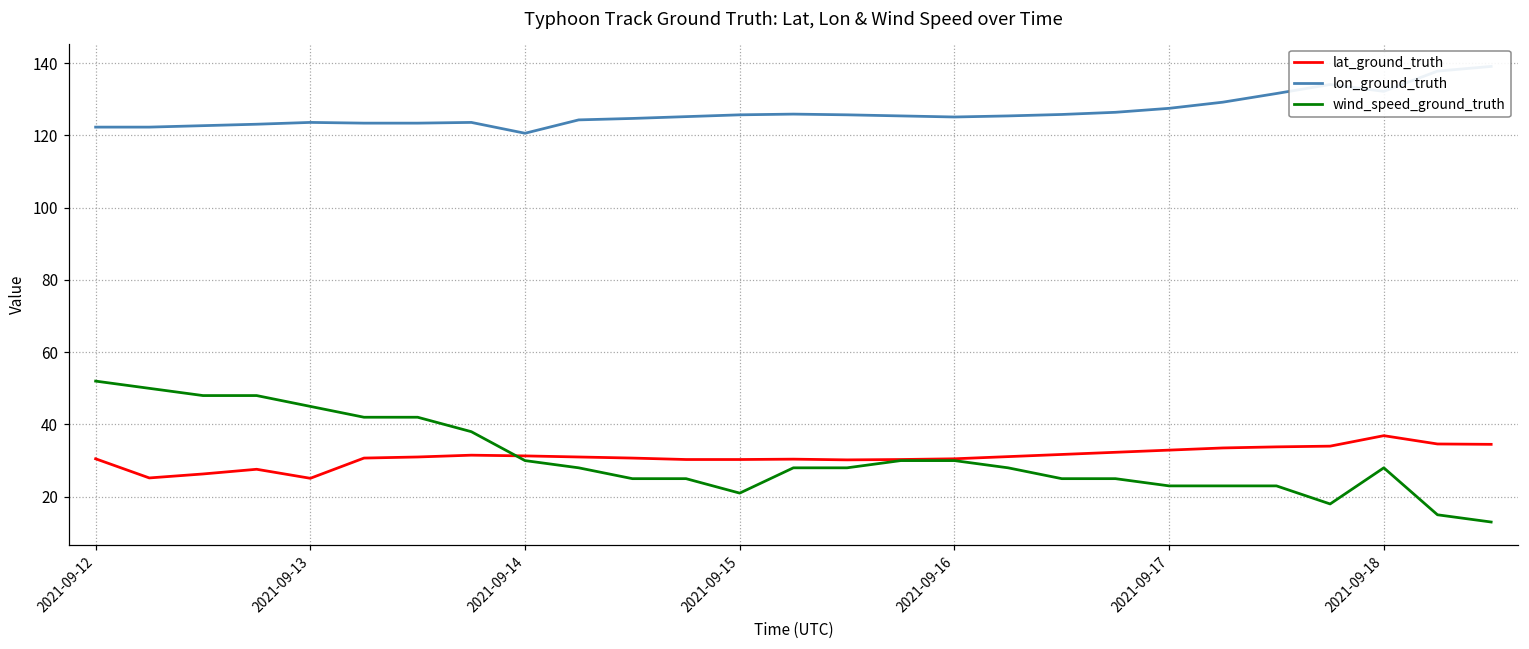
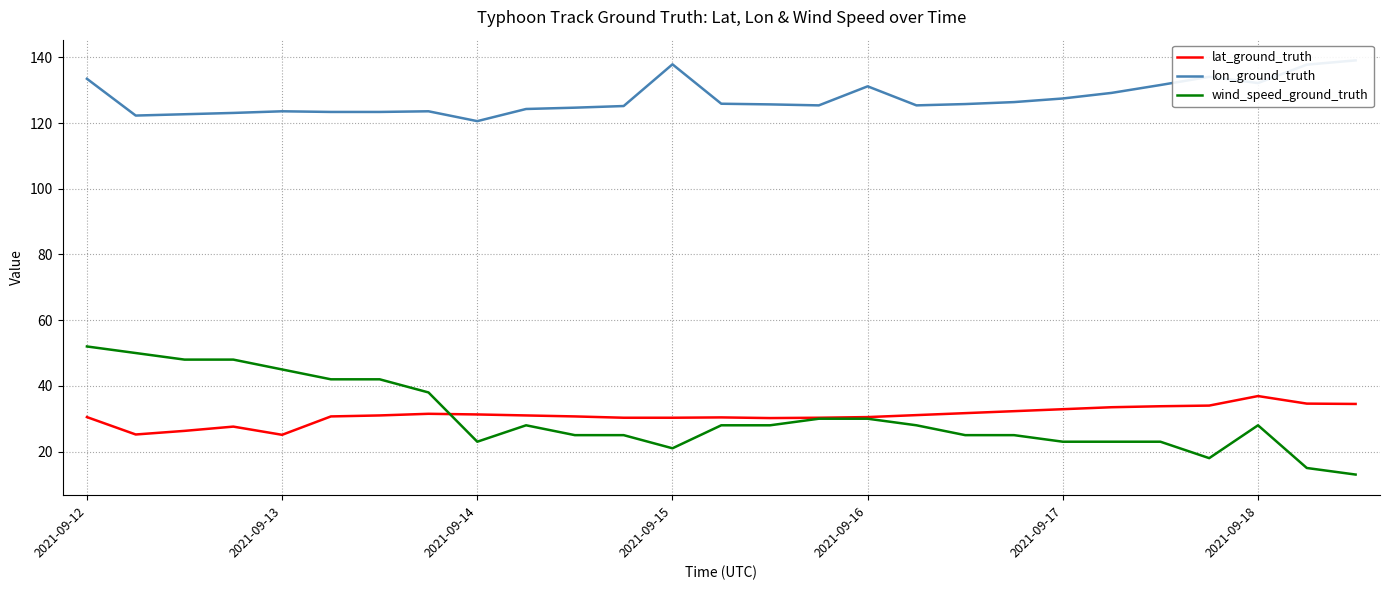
lon_ground_truth, 2021-09-12: 122 -> 134
wind_speed_ground_truth, 2021-09-14: 30 -> 23
lon_ground_truth, 2021-09-15: 126 -> 138
lon_ground_truth, 2021-09-16: 125 -> 131
